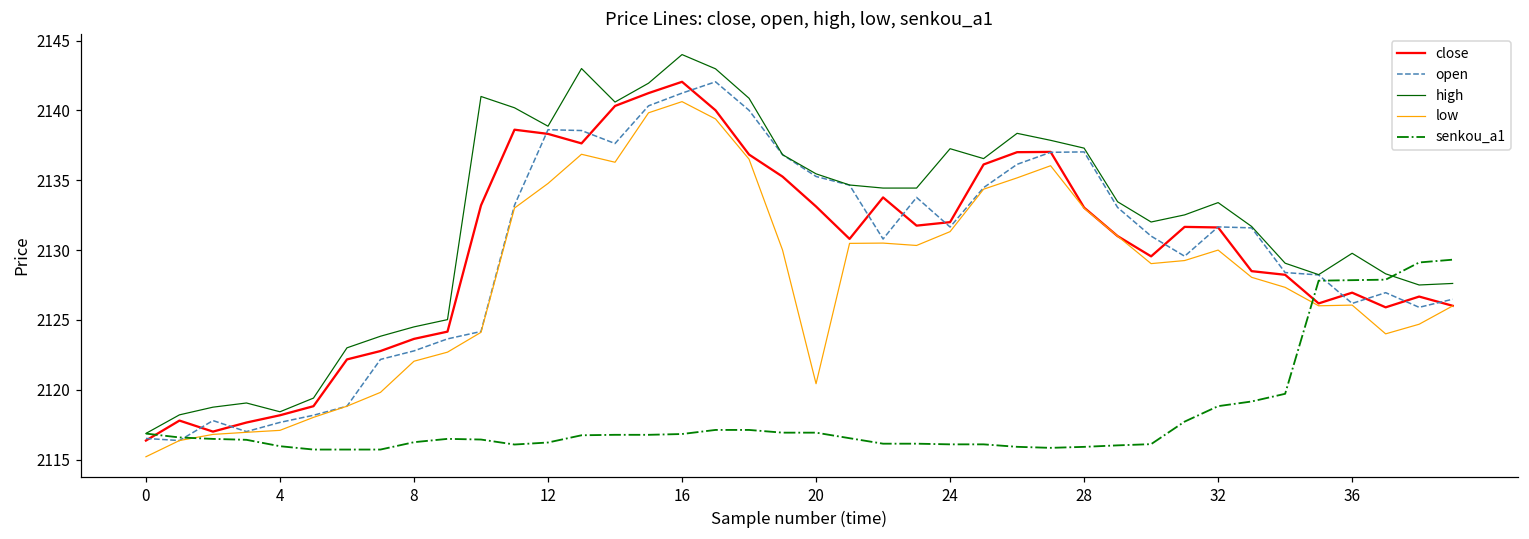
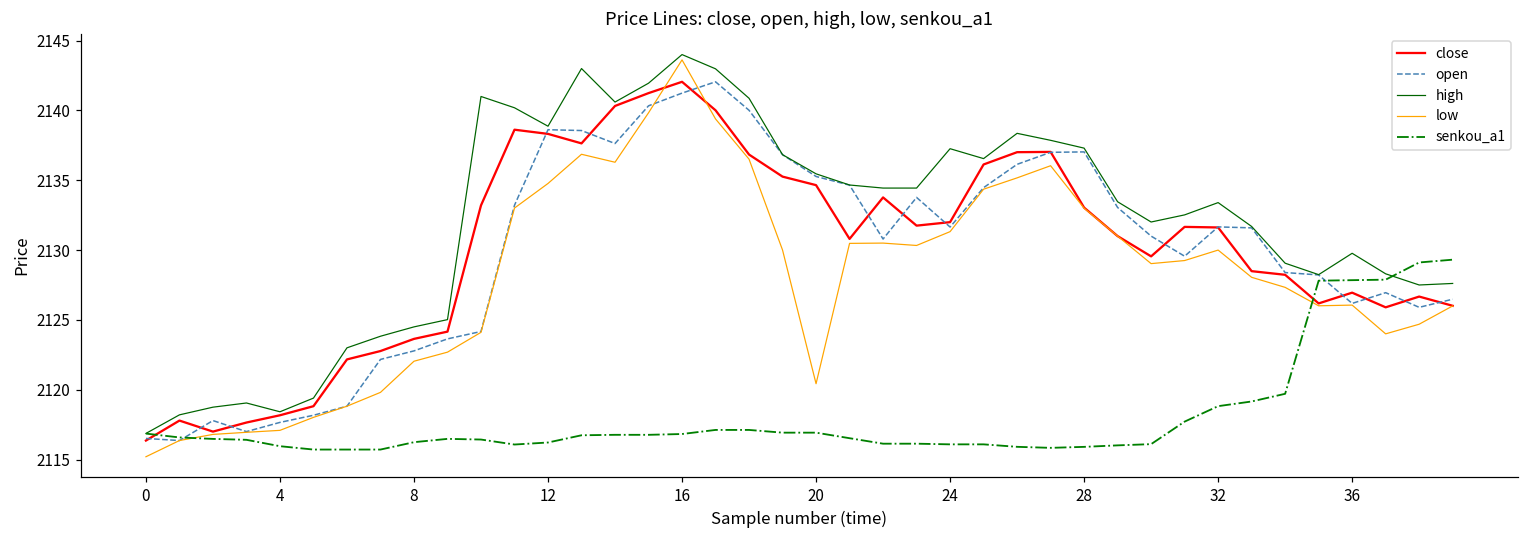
low, 16: 2140.6 -> 2143.6
close, 20: 2133.1 -> 2134.7
